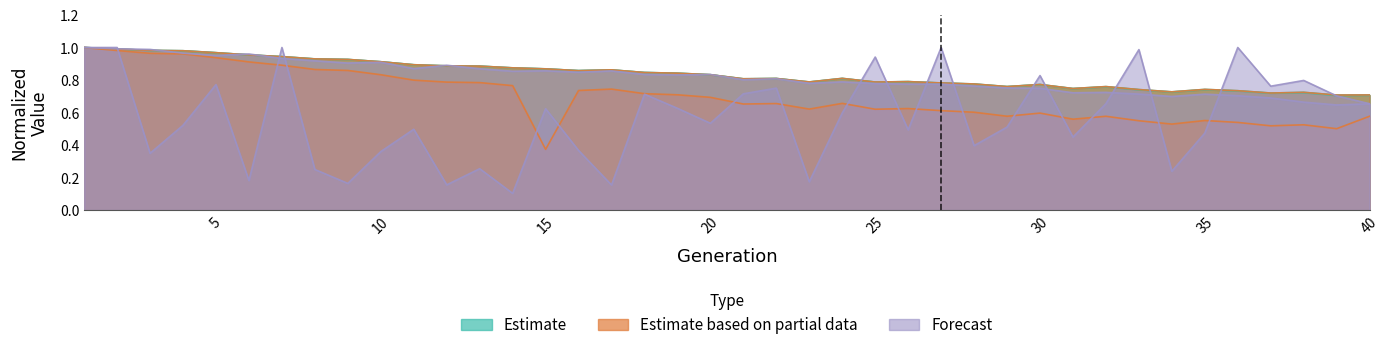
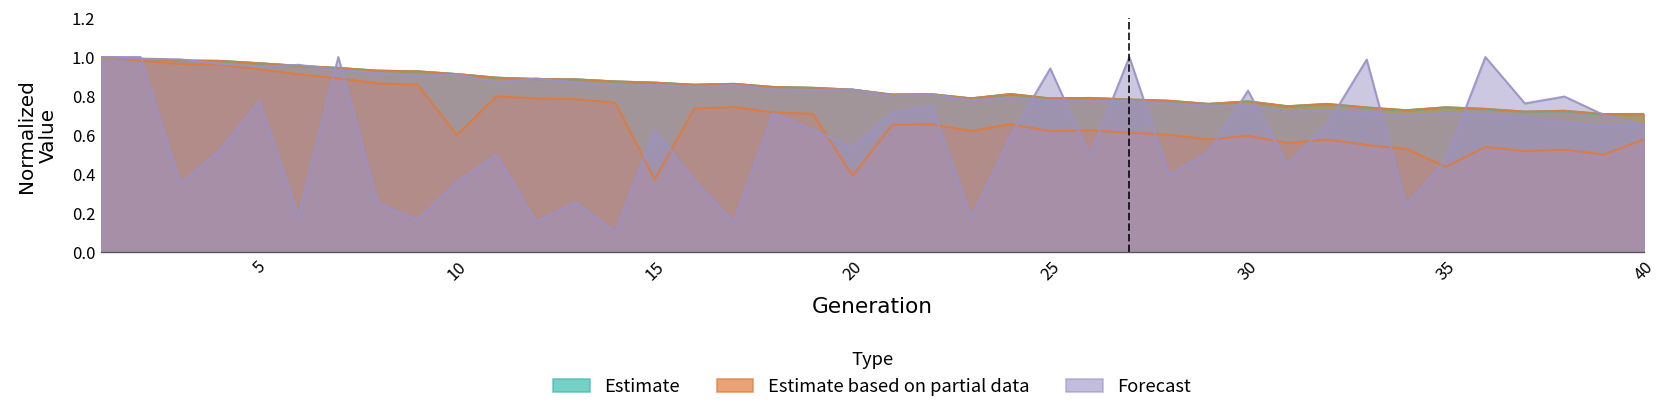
Estimate based on partial data, 10: 0.83 -> 0.60
Estimate based on partial data, 20: 0.69 -> 0.39
Estimate based on partial data, 35: 0.55 -> 0.44
